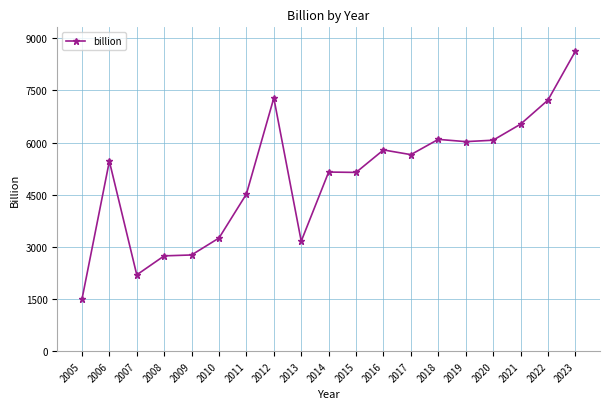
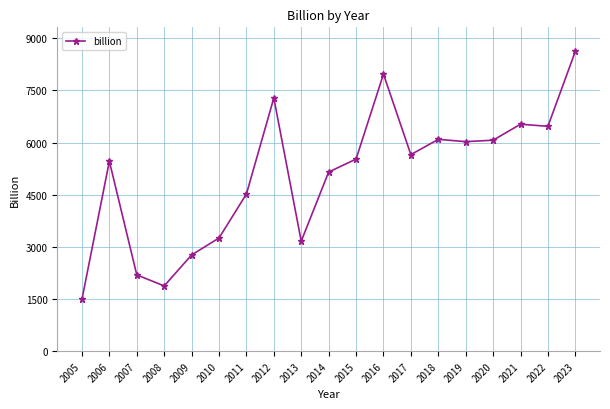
2008: 2700 -> 1900
2015: 5100 -> 5500
2016: 5800 -> 8000
2022: 7200 -> 6500
